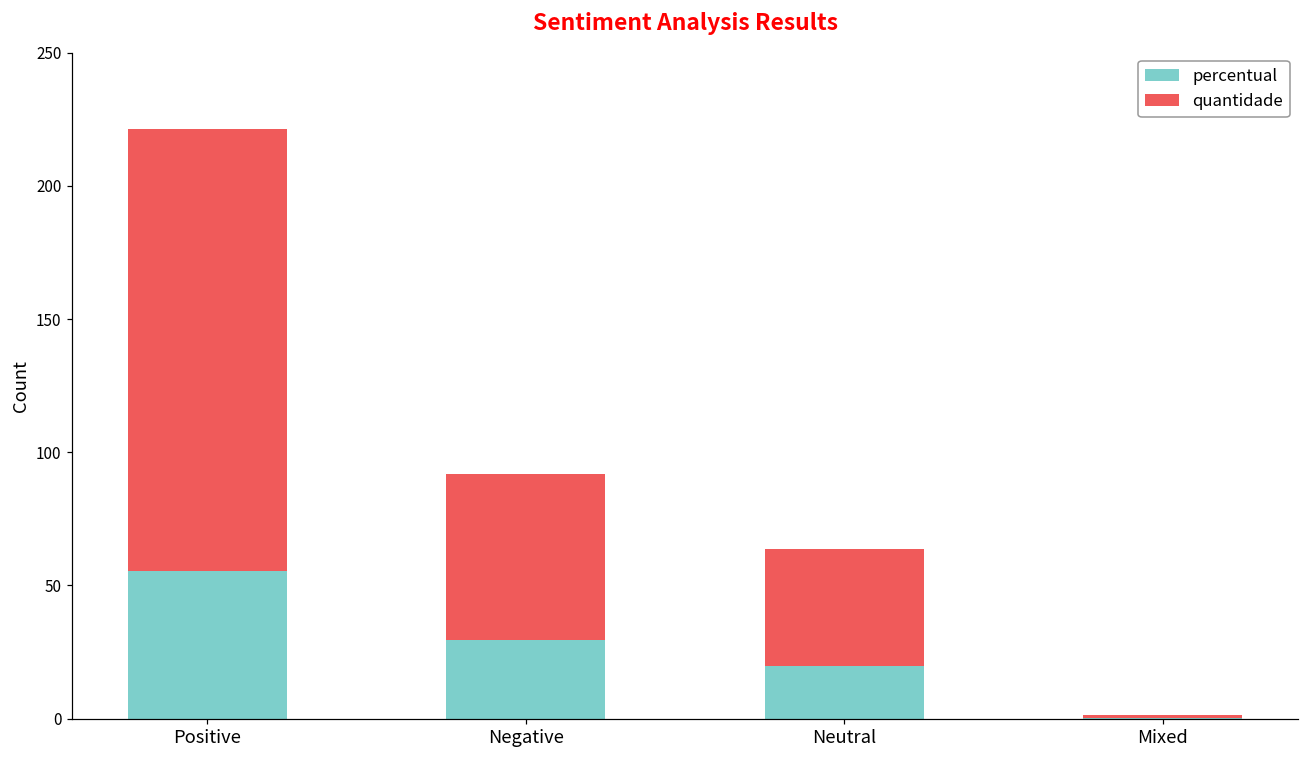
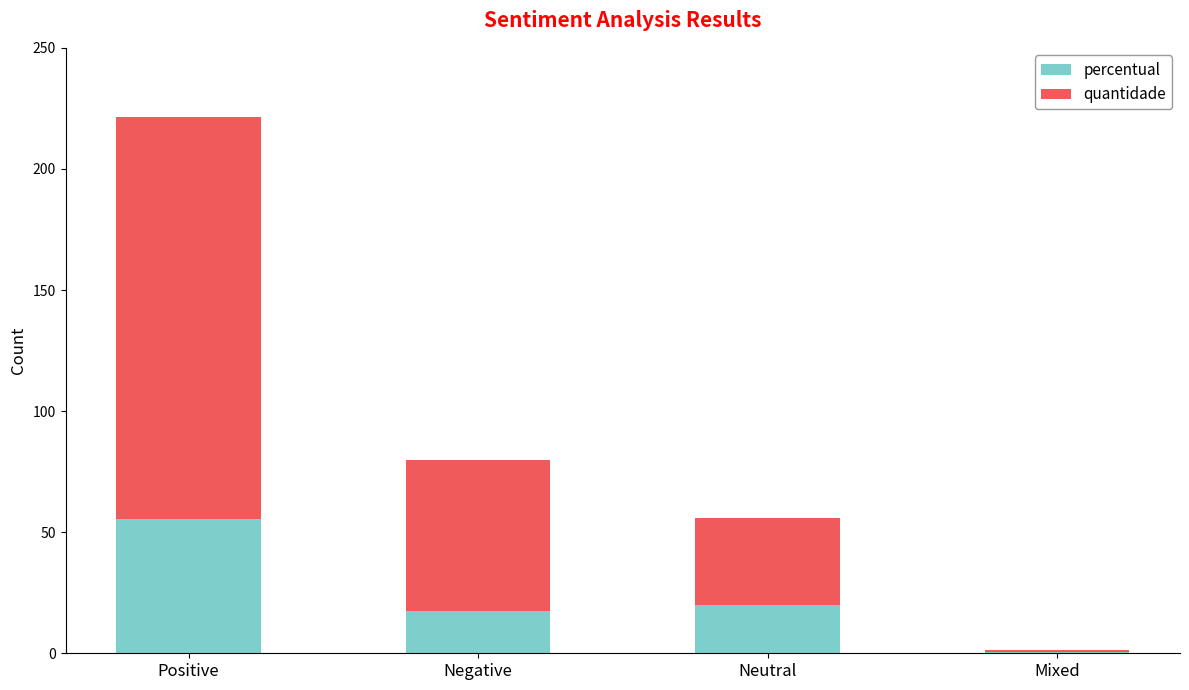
percentual, Negative: 30 -> 18
quantidade, Neutral: 44 -> 36
